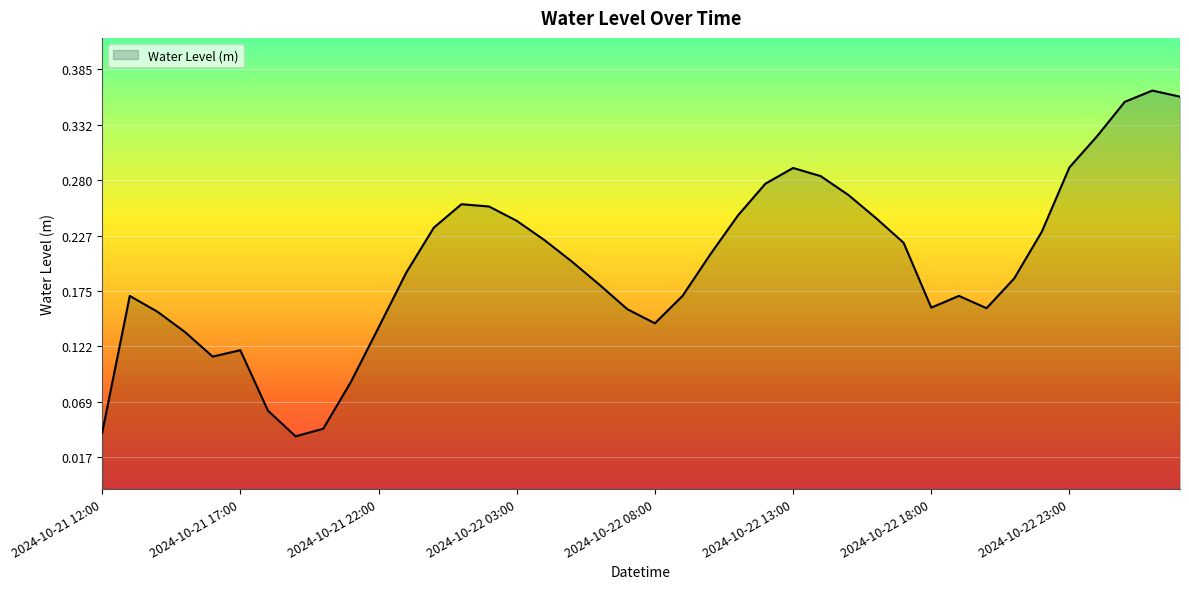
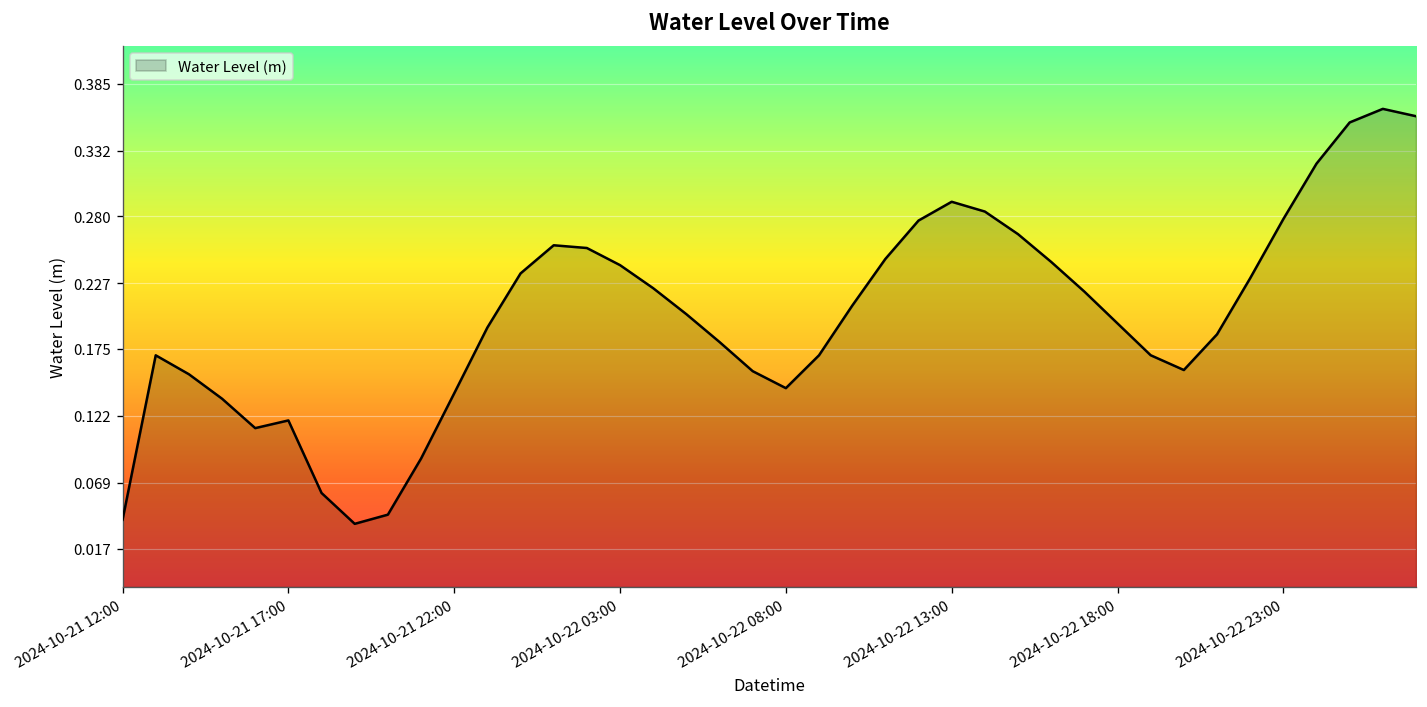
2024-10-22 18:00: 0.159 -> 0.195
2024-10-22 23:00: 0.292 -> 0.278
